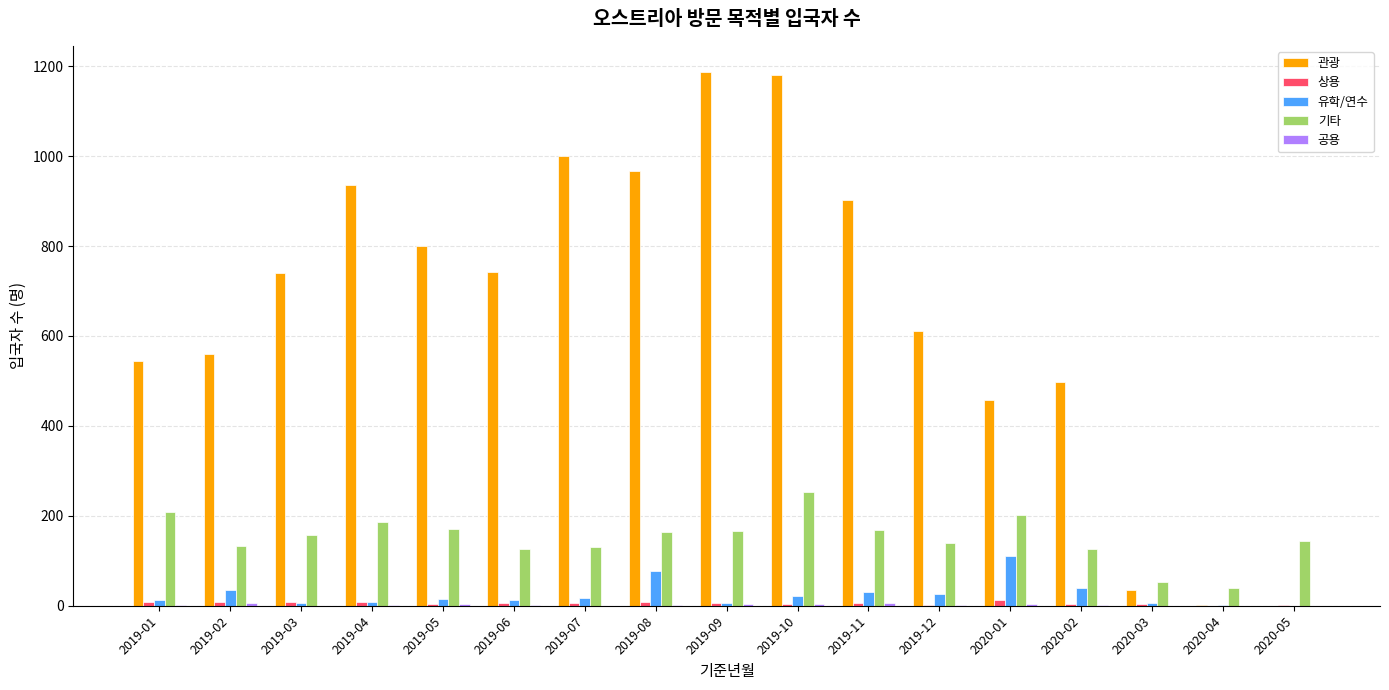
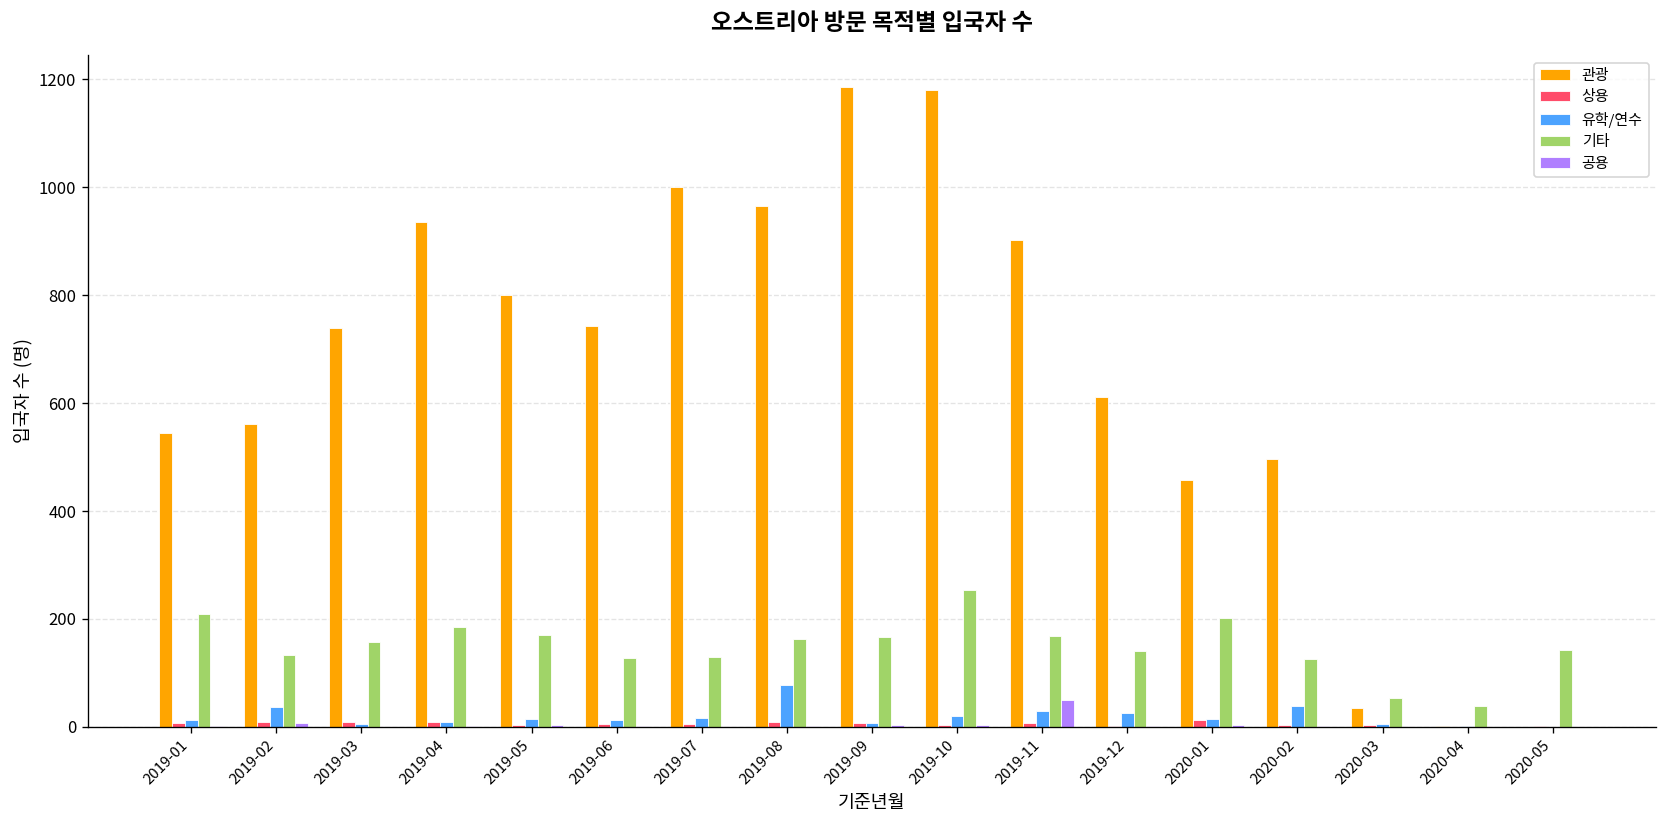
공용, 2019-11: 10 -> 50
유학/연수, 2020-01: 110 -> 20
